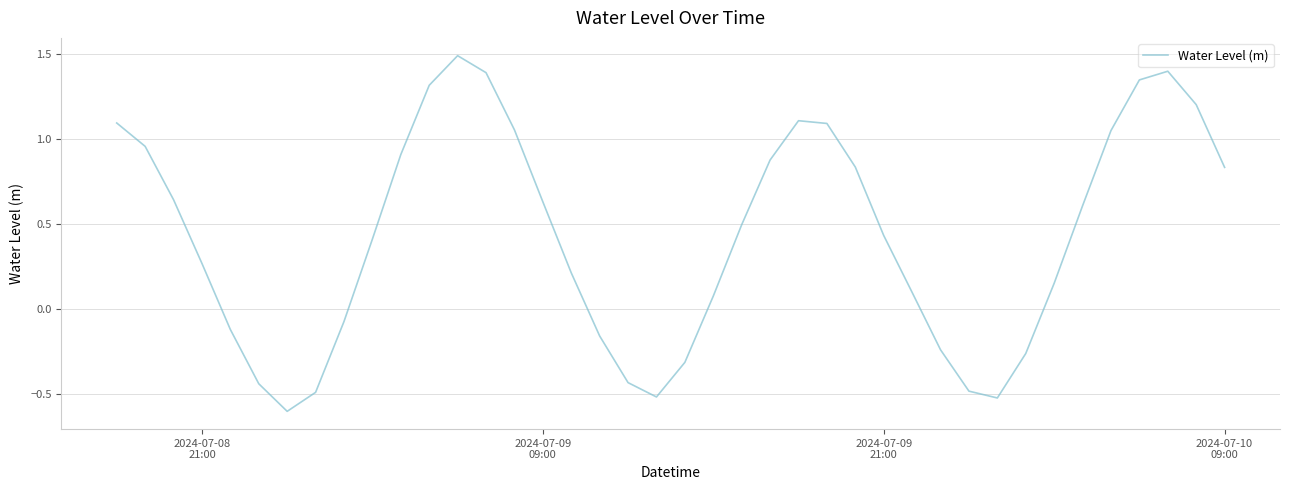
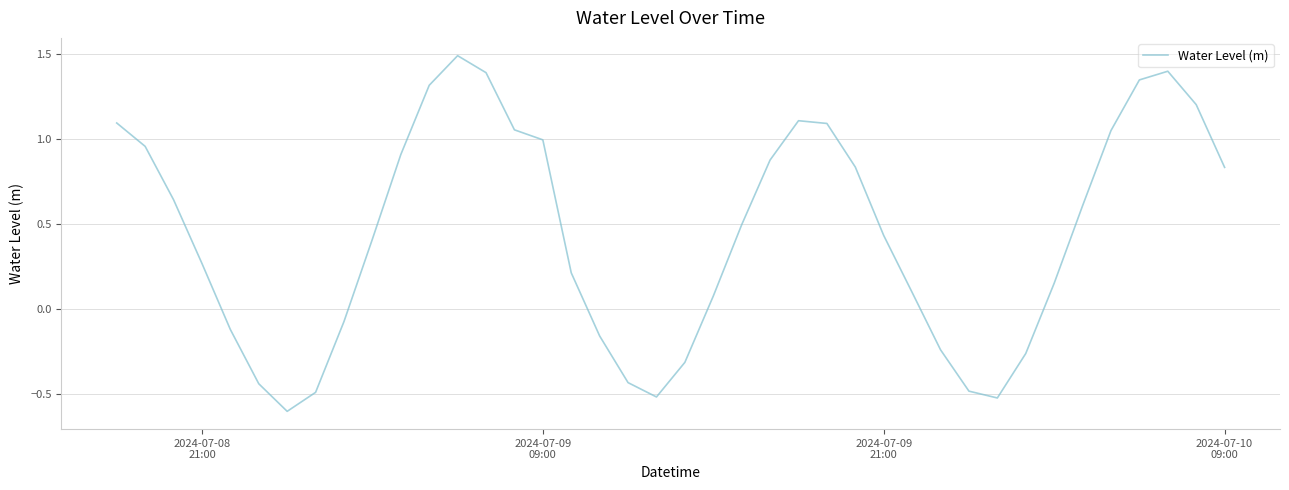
2024-07-09 09:00: 0.63 -> 1.00
